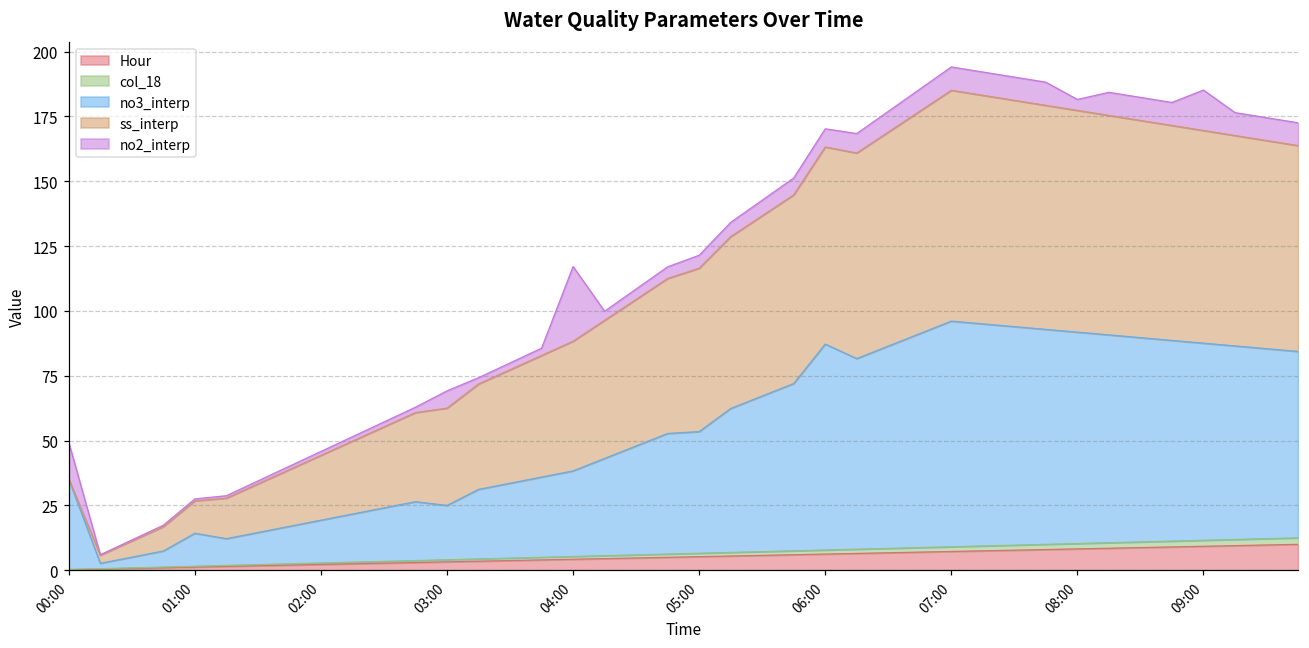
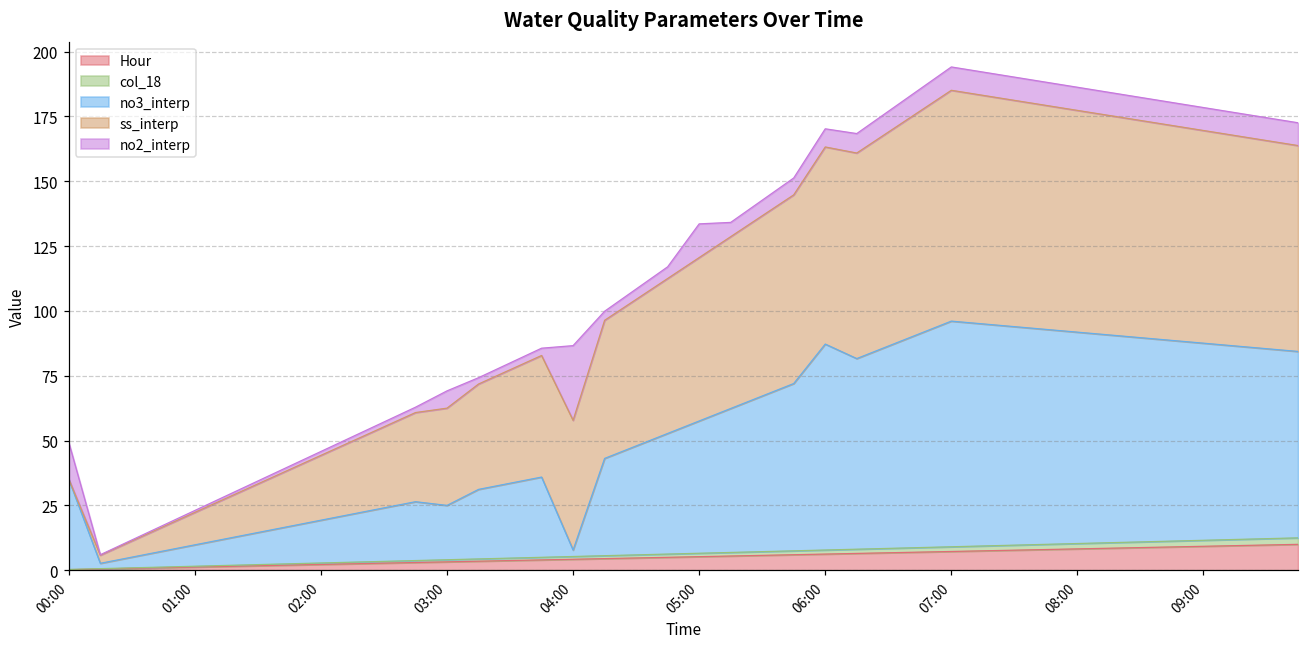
no3_interp, 01:00: 13 -> 8
no3_interp, 04:00: 33 -> 3
no3_interp, 05:00: 47 -> 51
no2_interp, 05:00: 5 -> 13
no2_interp, 08:00: 4 -> 9
no2_interp, 09:00: 16 -> 9
